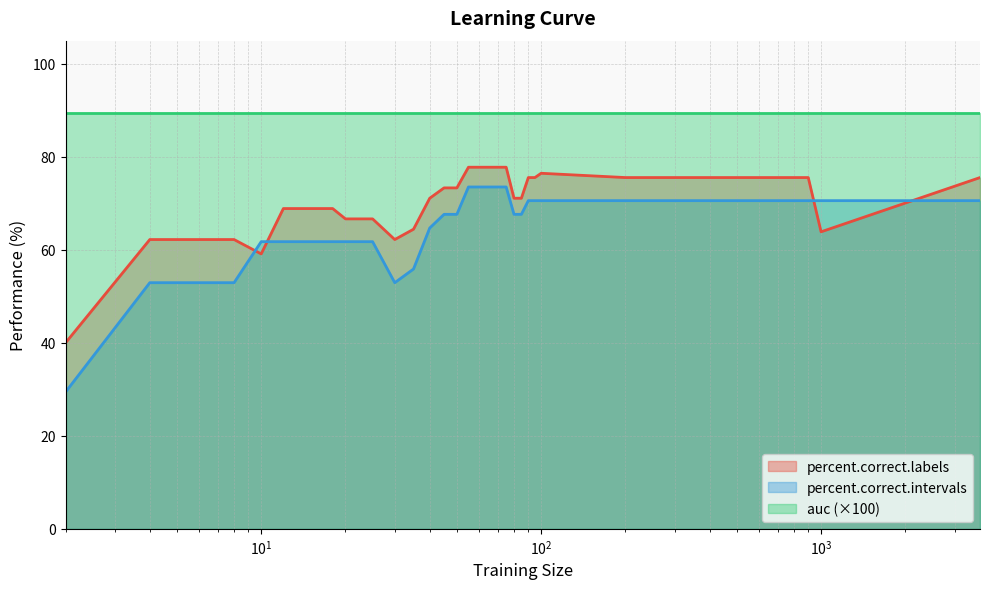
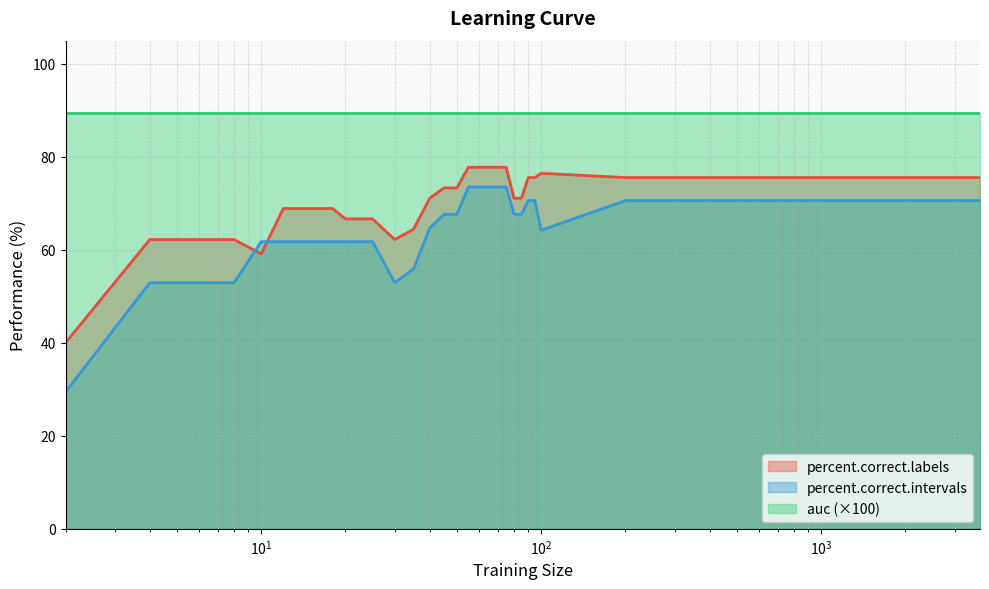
percent.correct.intervals, 10^2: 71 -> 64
percent.correct.labels, 10^3: 64 -> 76
